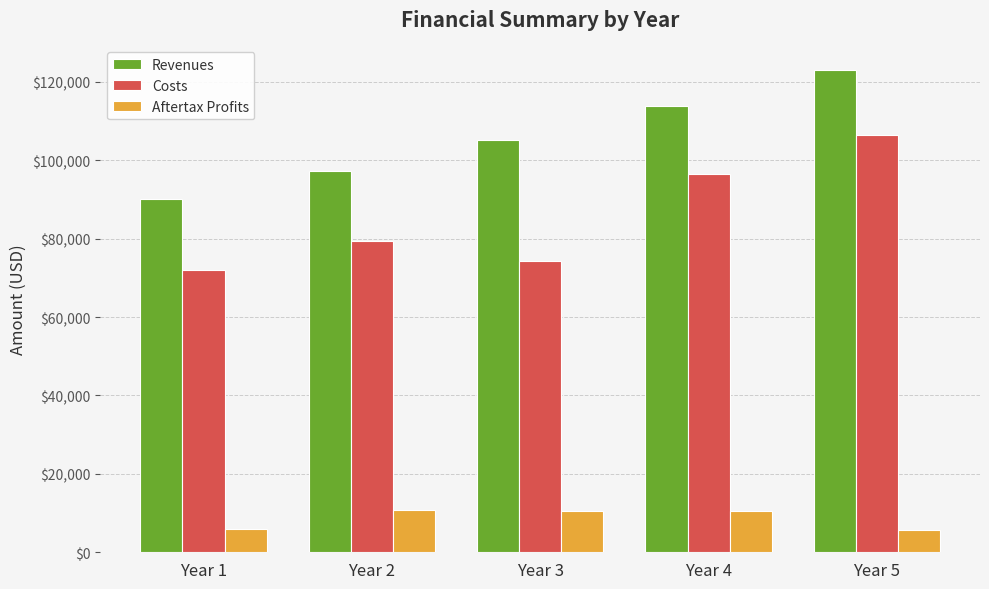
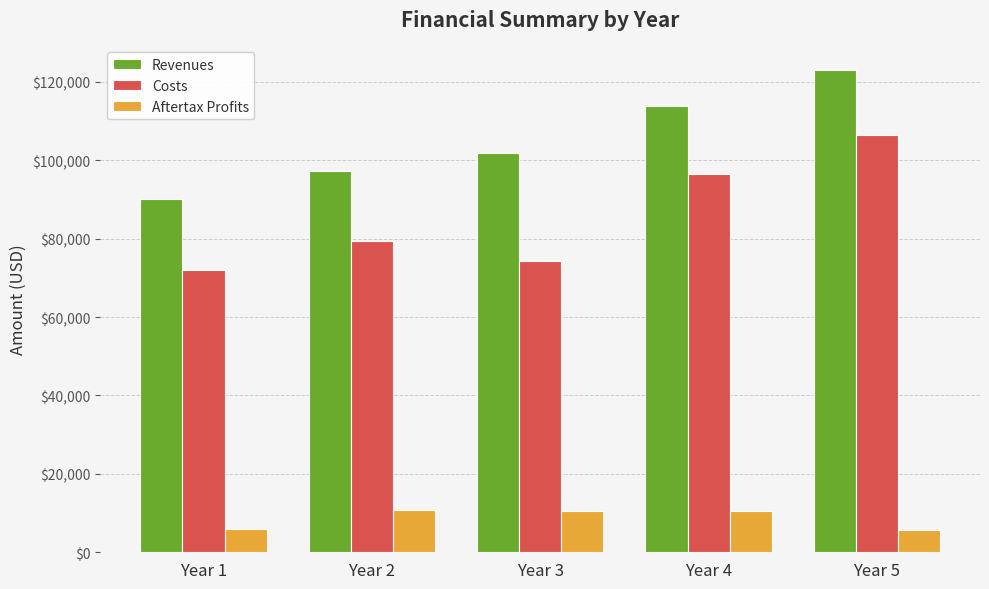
Revenues, Year 3: $105,000 -> $102,000
